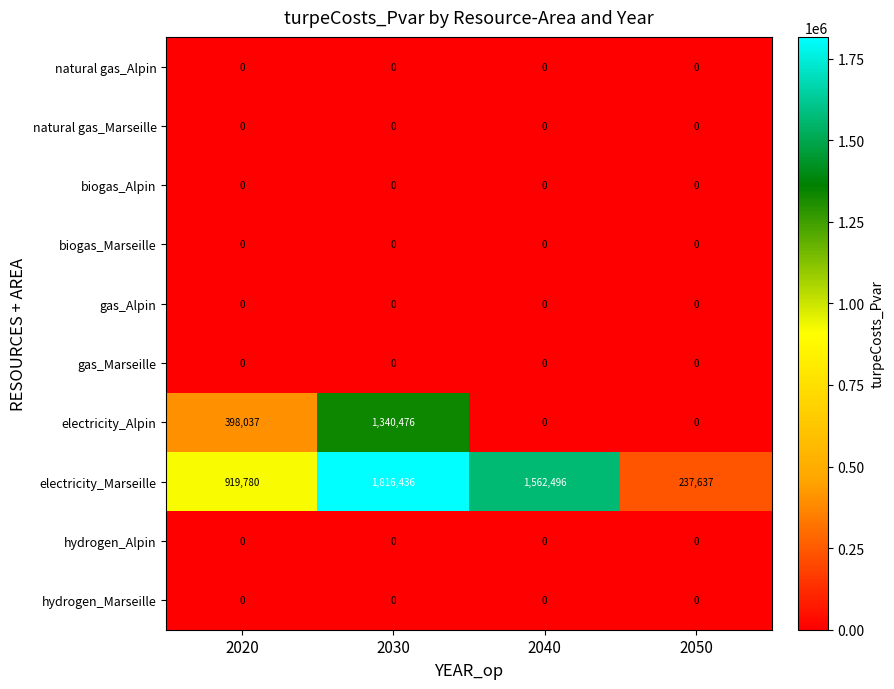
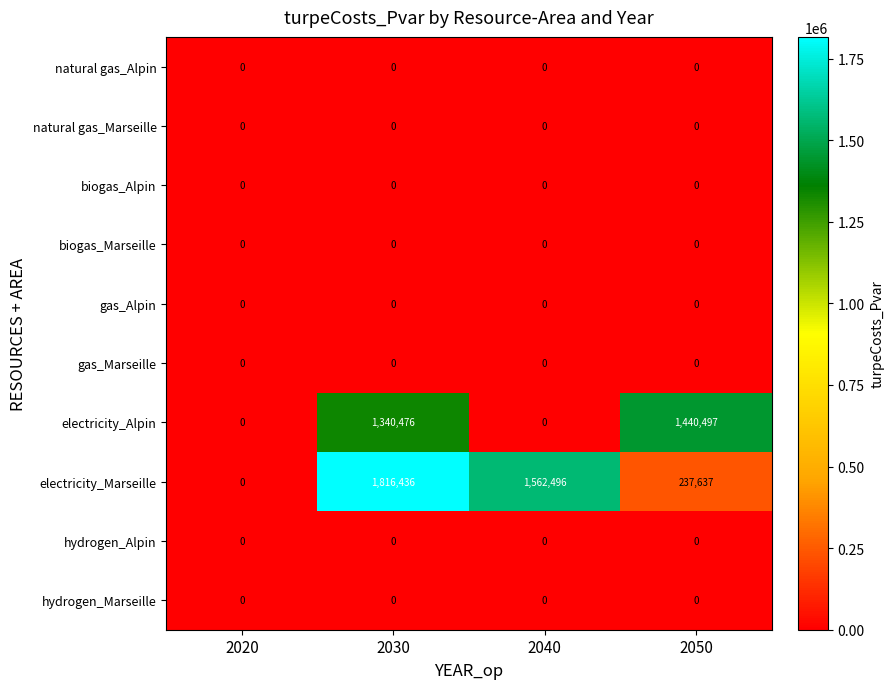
electricity_Alpin, 2020: 398,037 -> 0
electricity_Alpin, 2050: 0 -> 1,440,497
electricity_Marseille, 2020: 919,780 -> 0
